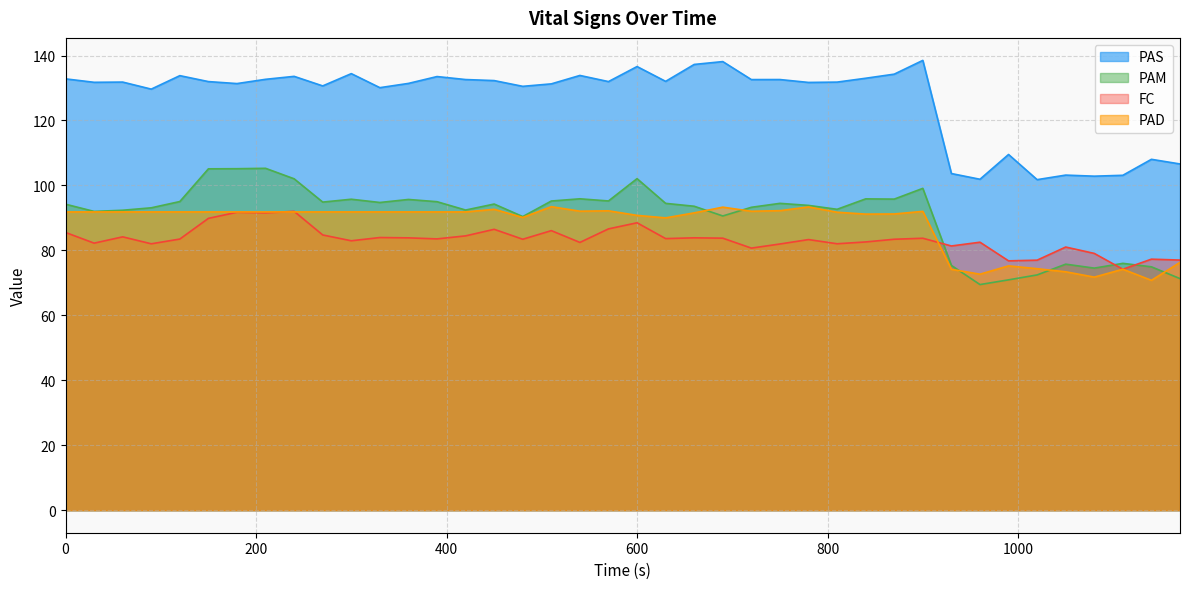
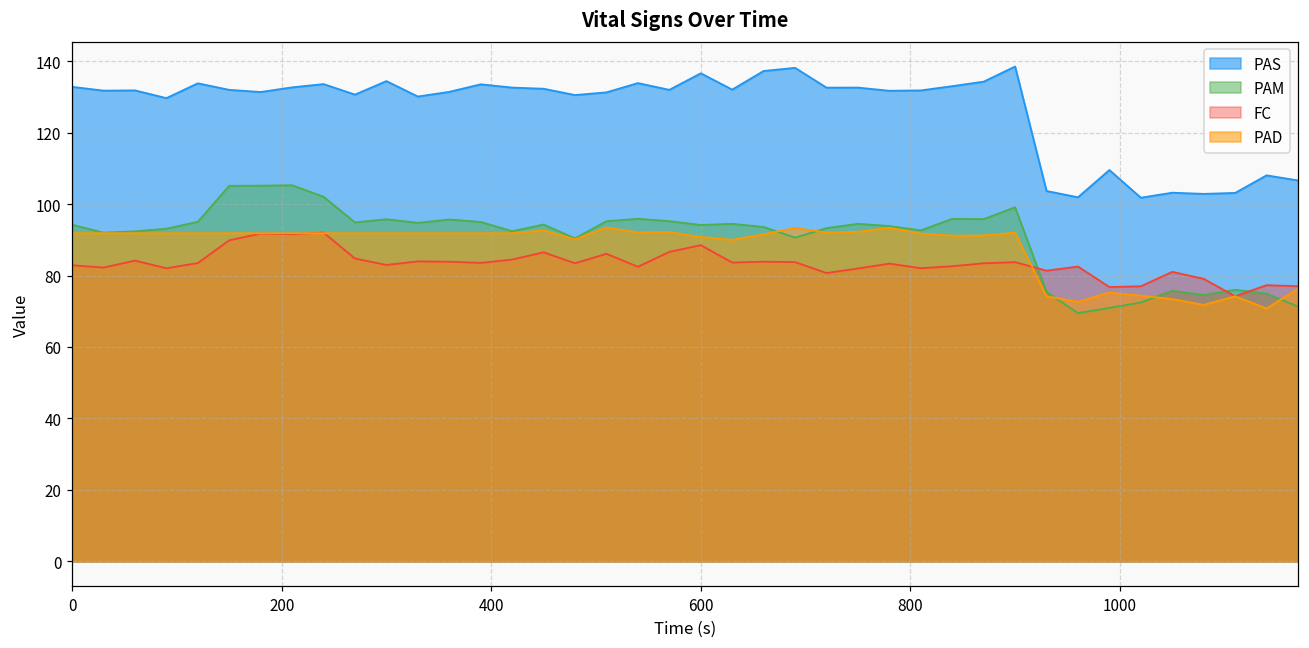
FC, 0: 86 -> 83
PAM, 600: 102 -> 94
